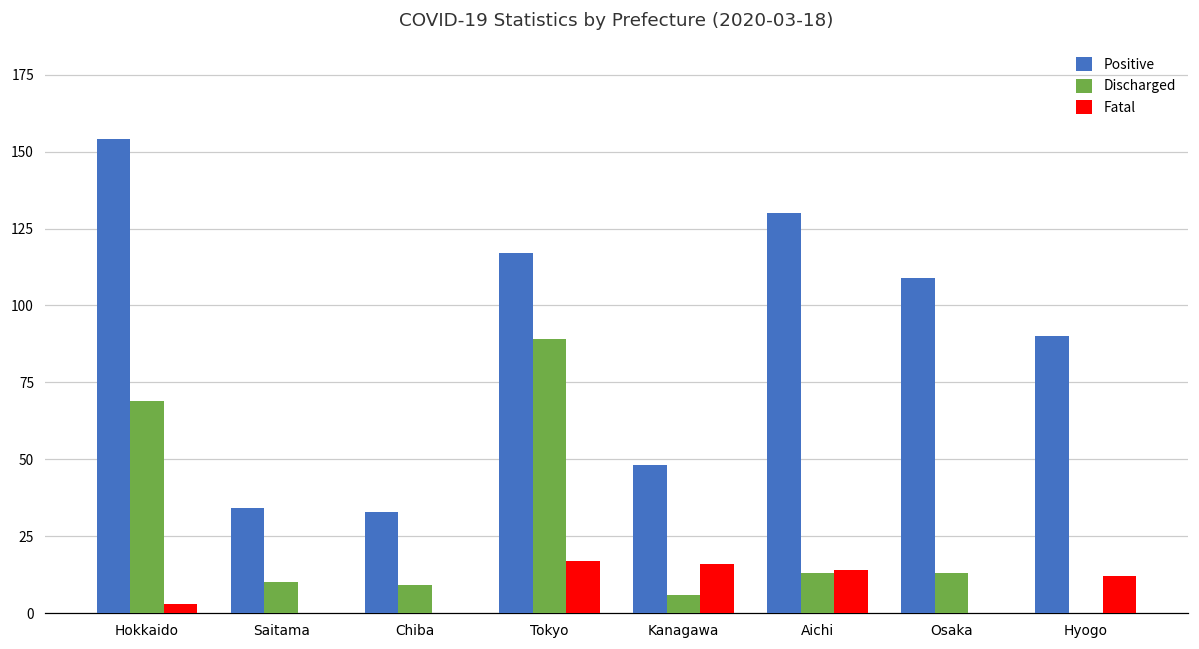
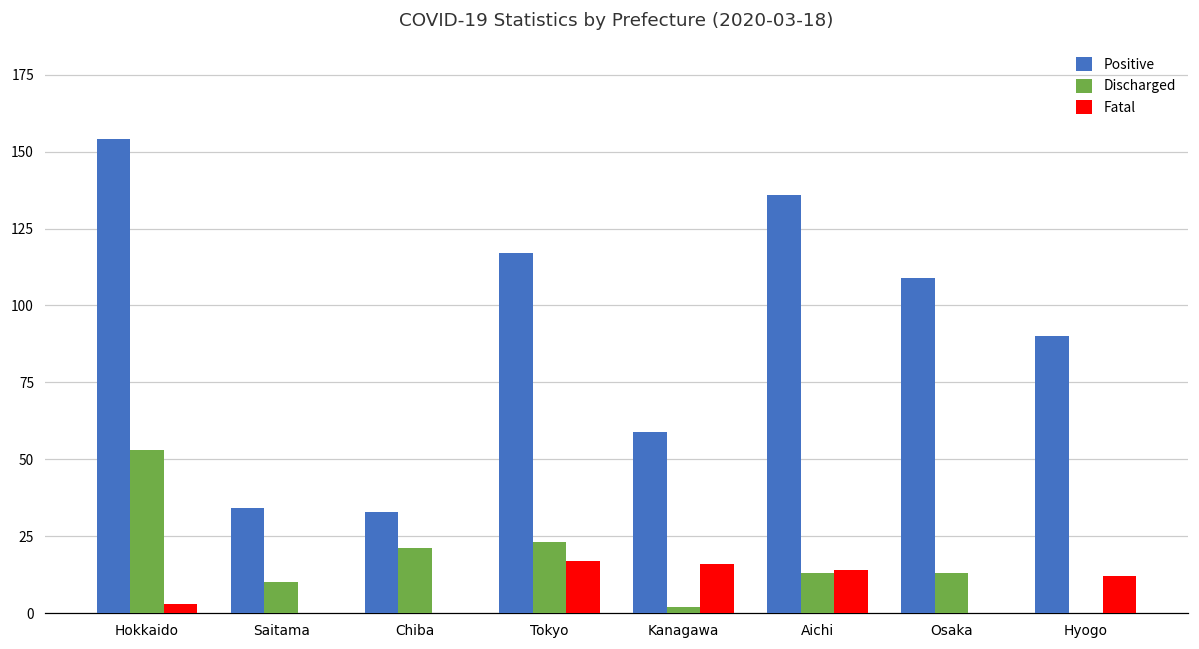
Discharged, Hokkaido: 69 -> 53
Discharged, Chiba: 9 -> 21
Discharged, Tokyo: 89 -> 23
Positive, Kanagawa: 48 -> 59
Discharged, Kanagawa: 6 -> 2
Positive, Aichi: 130 -> 136
